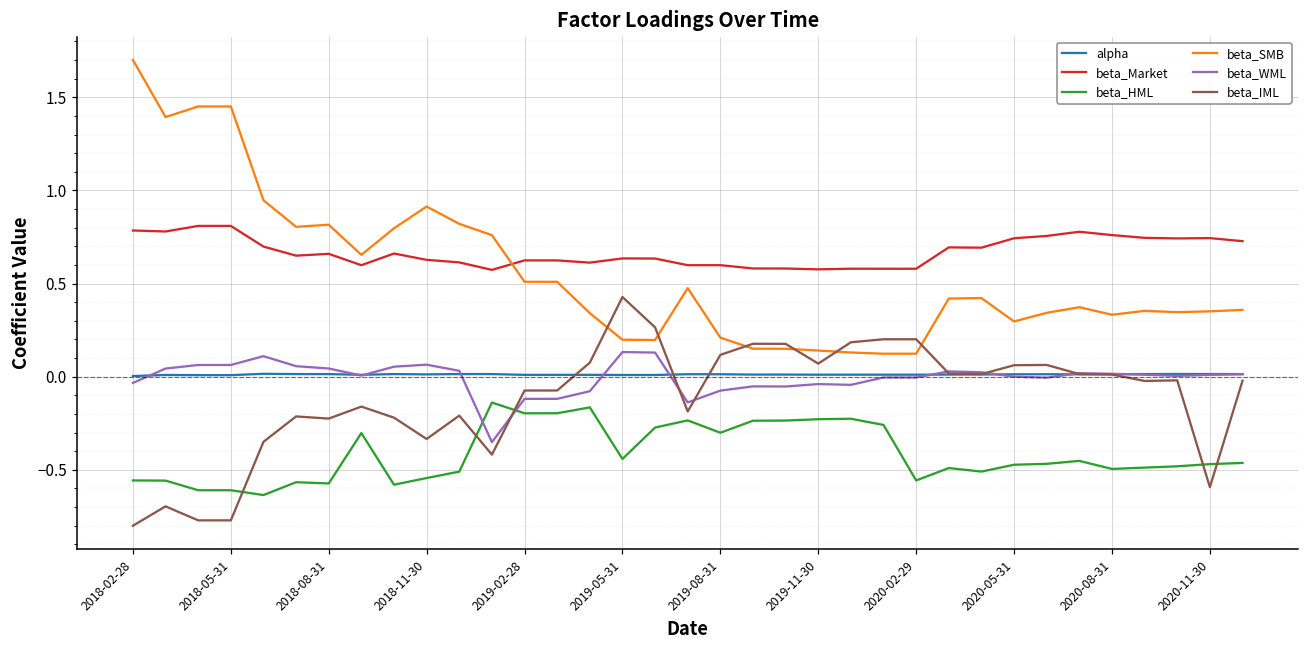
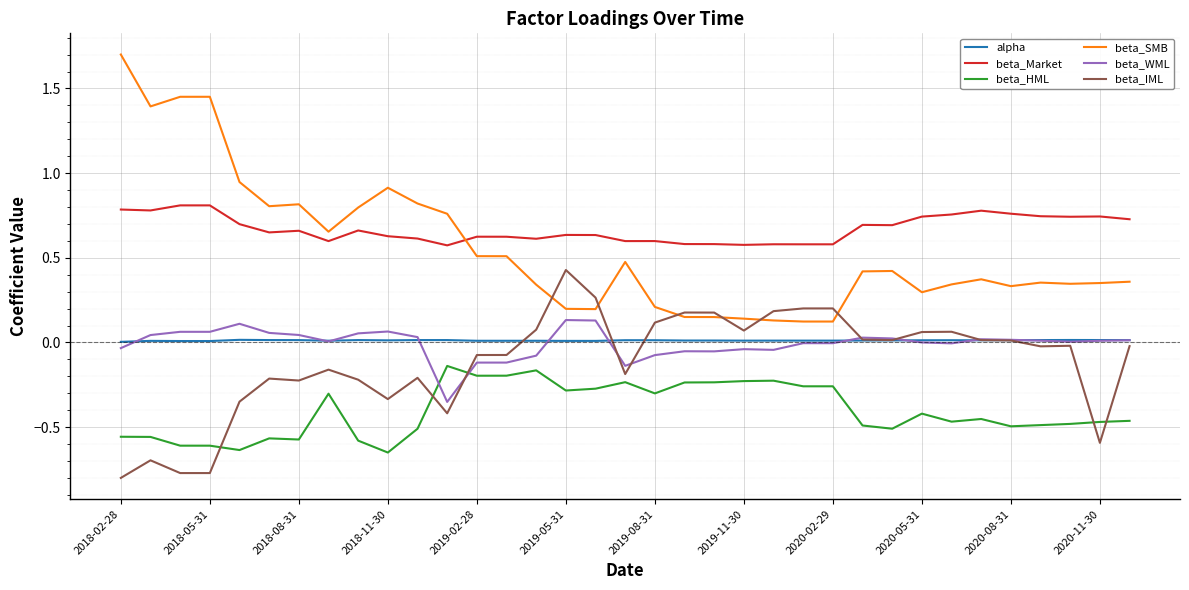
beta_HML, 2018-11-30: -0.54 -> -0.65
beta_HML, 2019-05-31: -0.44 -> -0.28
beta_HML, 2020-02-29: -0.56 -> -0.26
beta_HML, 2020-05-31: -0.47 -> -0.42
